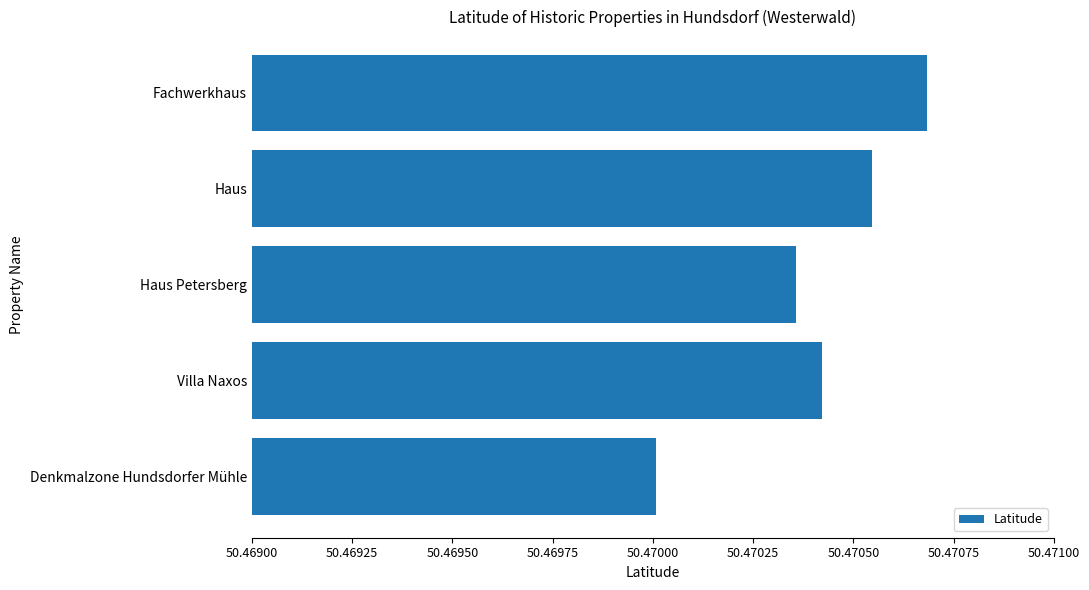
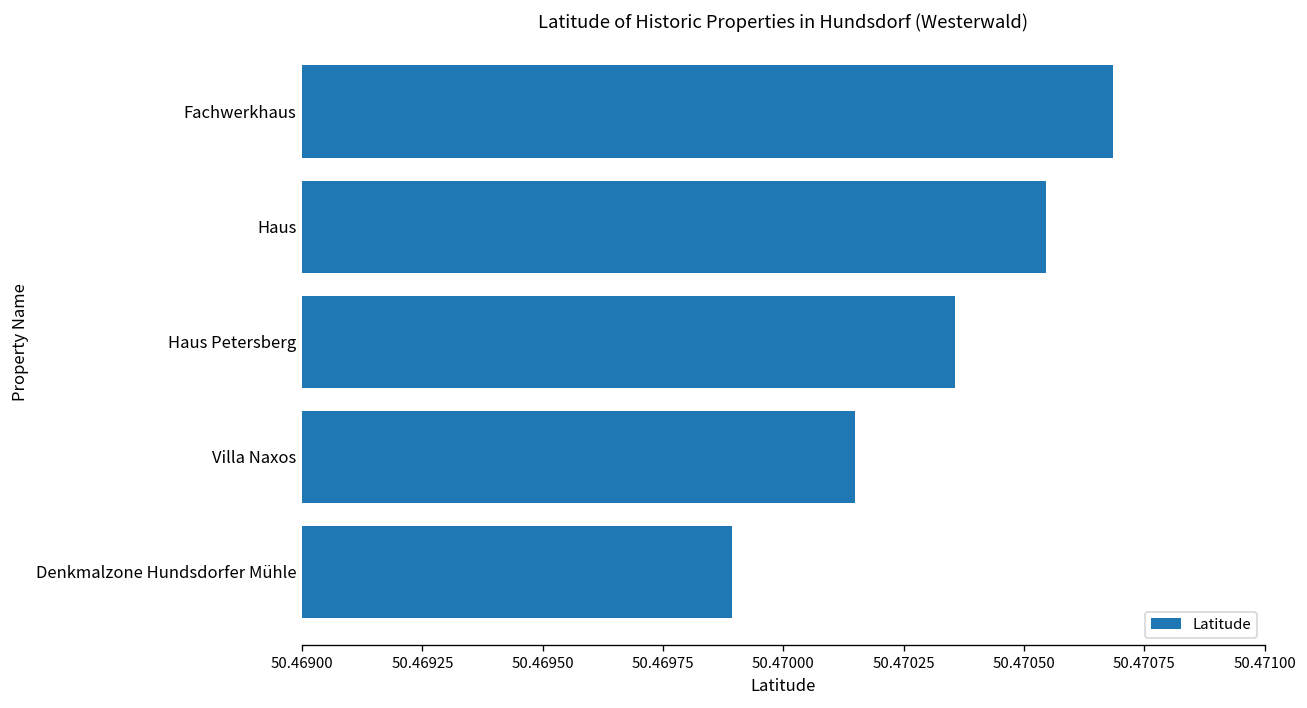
Villa Naxos: 50.47042 -> 50.47015
Denkmalzone Hundsdorfer Mühle: 50.47001 -> 50.46989
